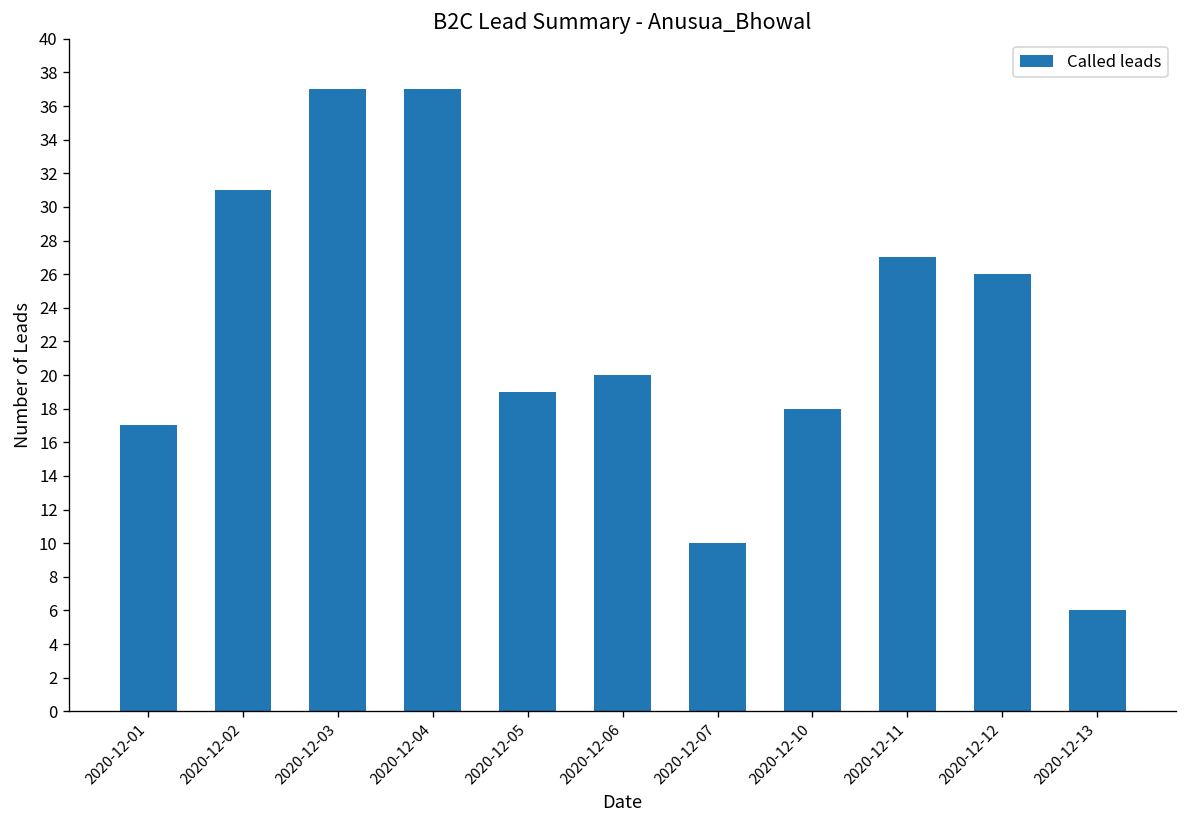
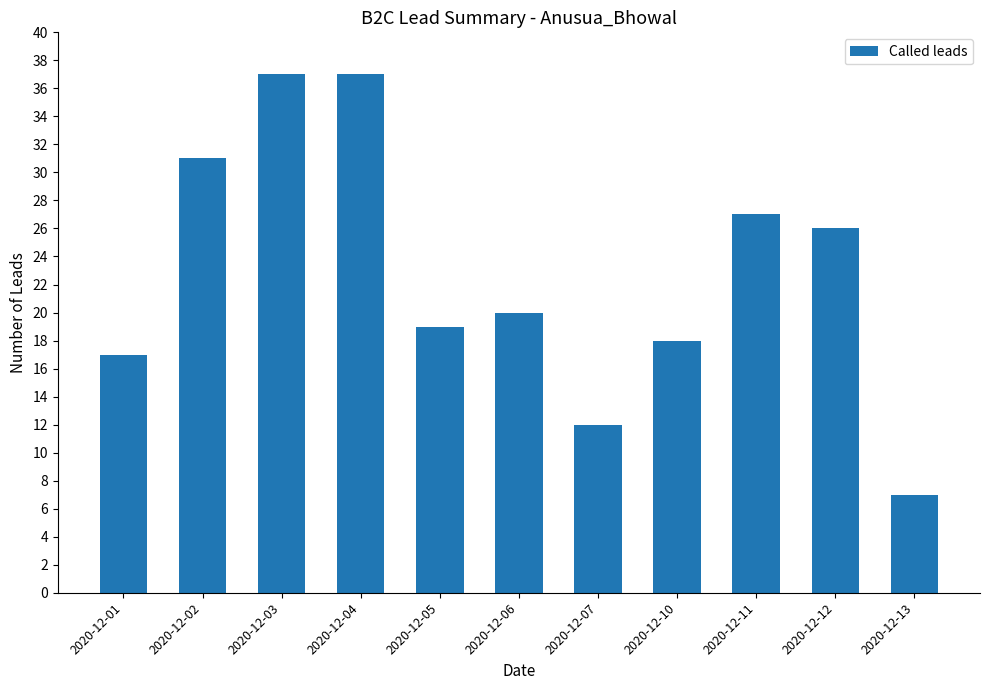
2020-12-07: 10 -> 12
2020-12-13: 6 -> 7
